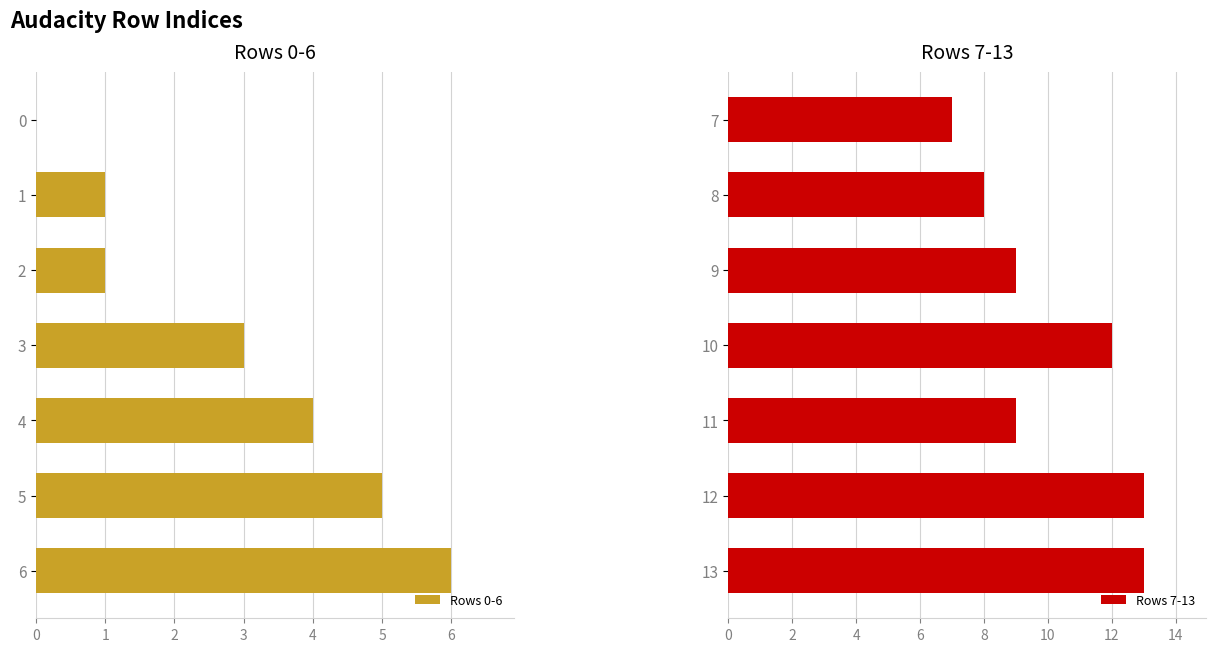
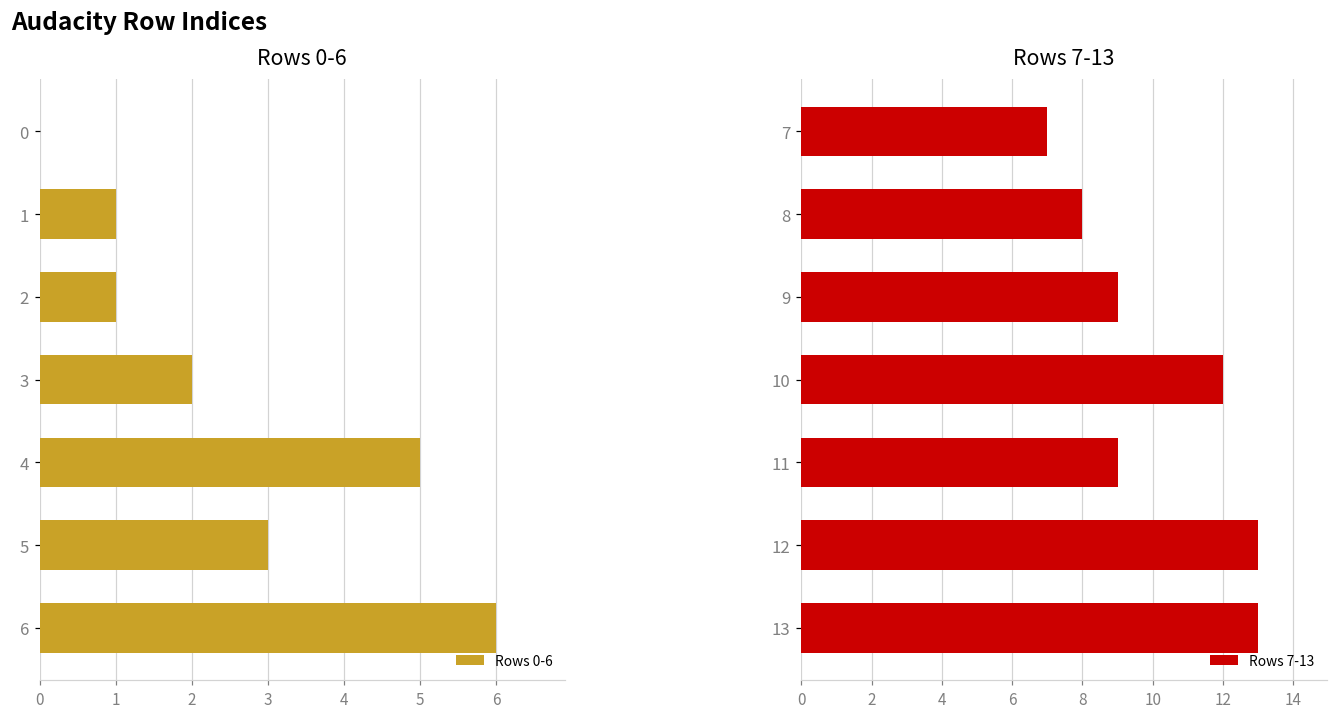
Rows 0-6, 3: 3 -> 2
Rows 0-6, 4: 4 -> 5
Rows 0-6, 5: 5 -> 3
